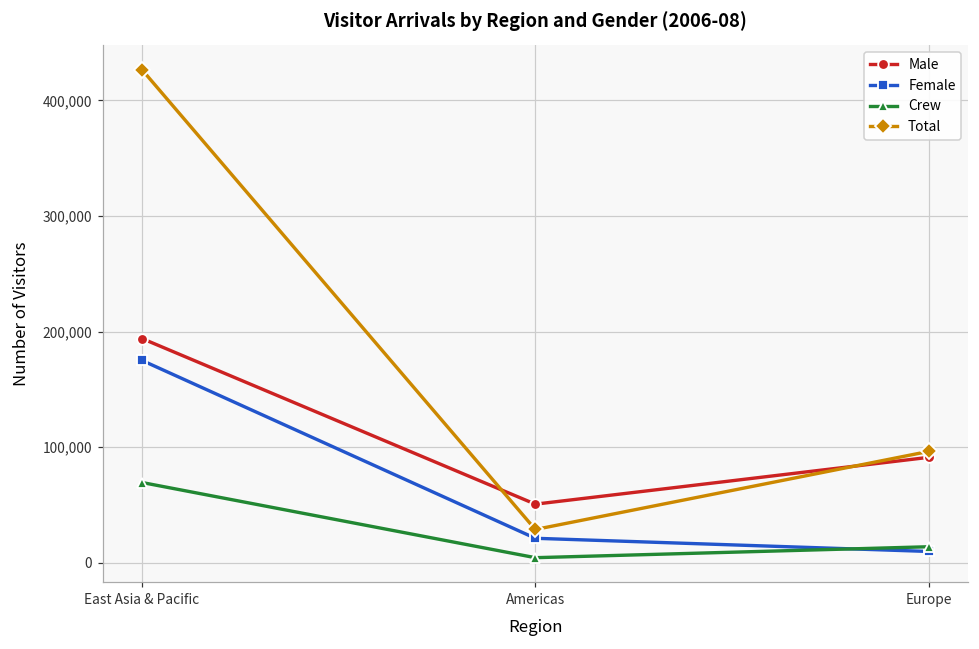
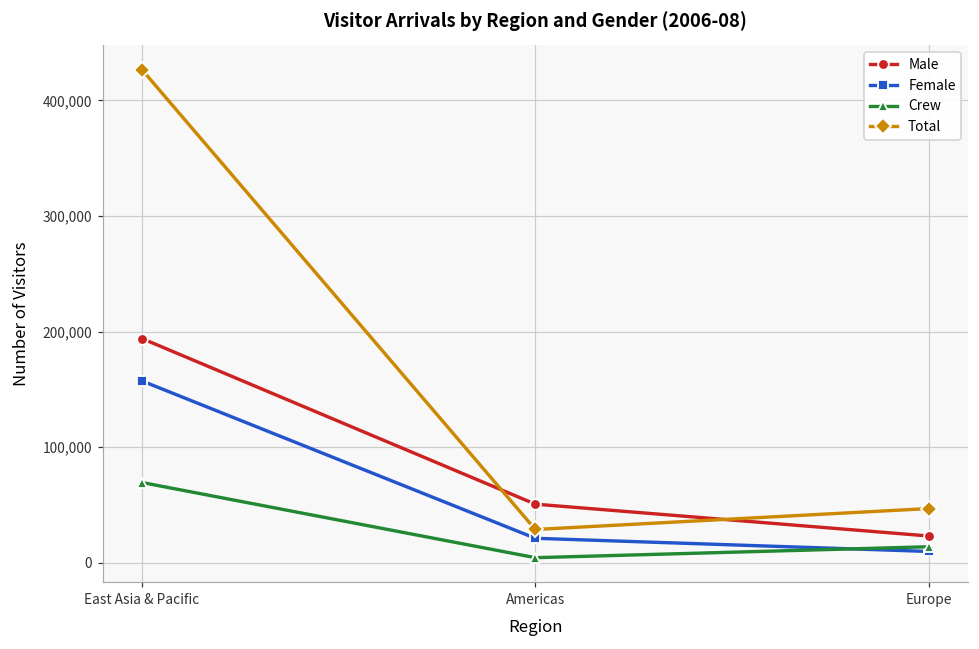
Female, East Asia & Pacific: 175,000 -> 157,000
Male, Europe: 91,000 -> 23,000
Total, Europe: 96,000 -> 47,000
